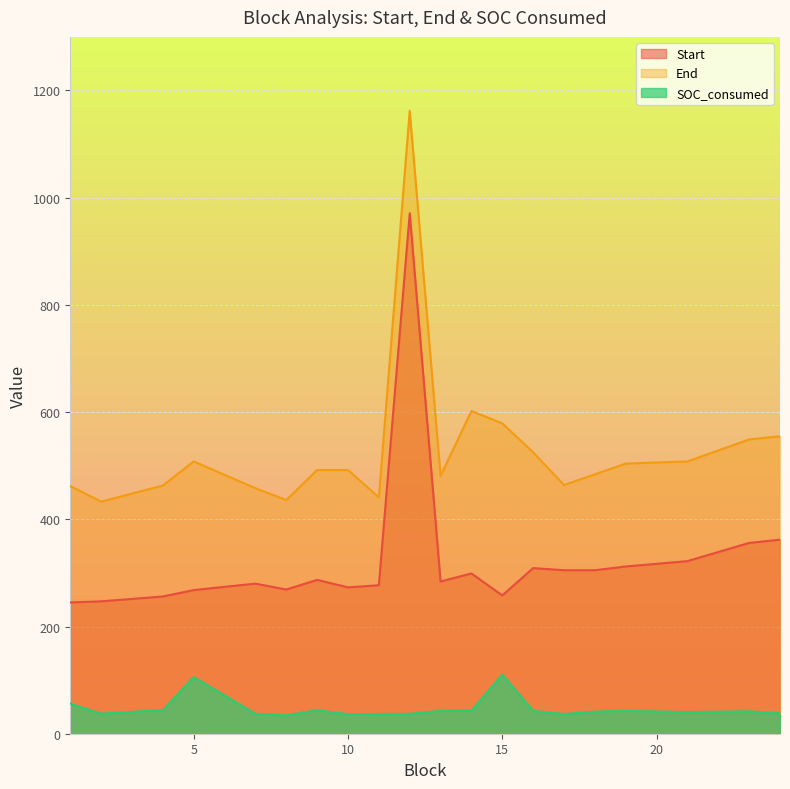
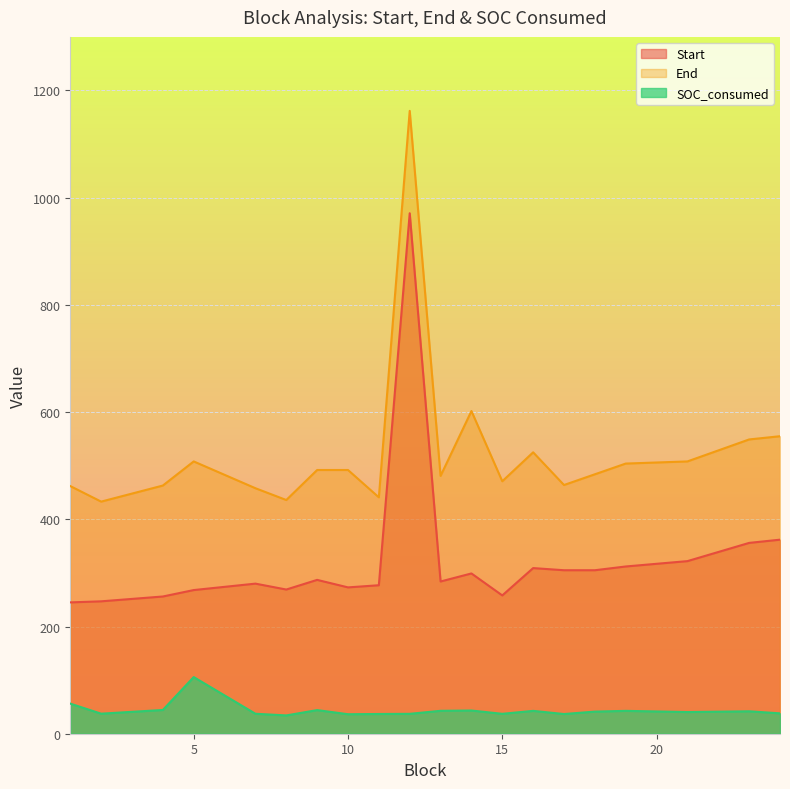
End, 15: 580 -> 470
SOC_consumed, 15: 110 -> 40
